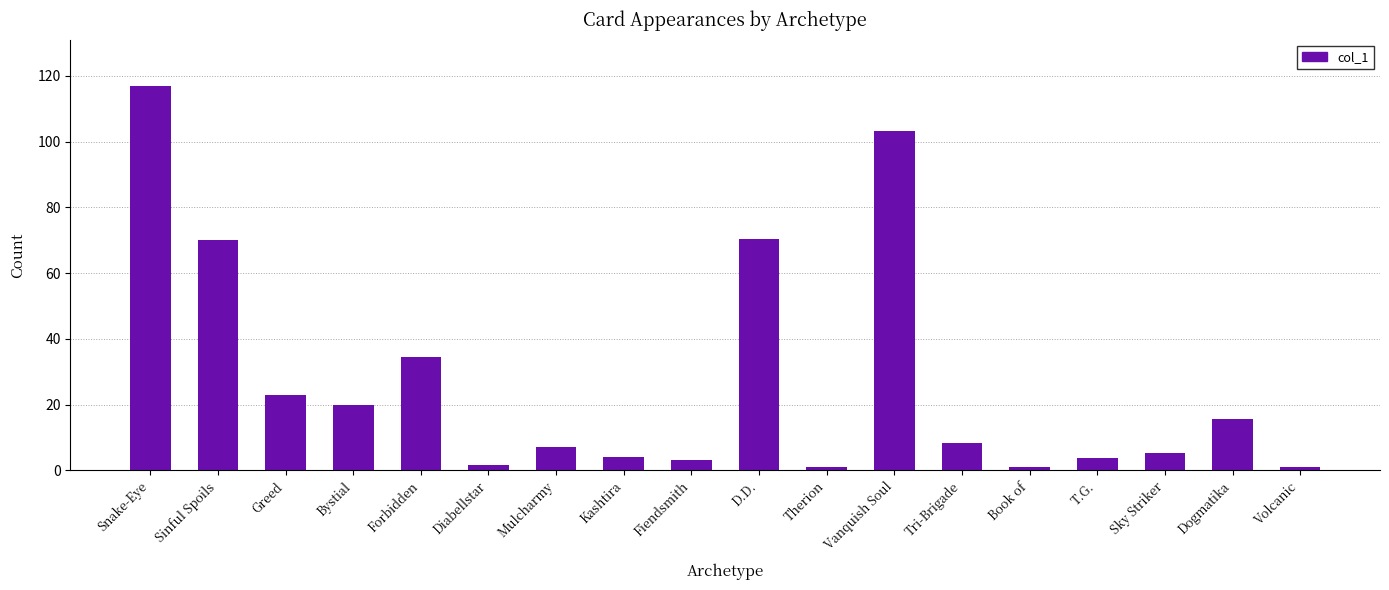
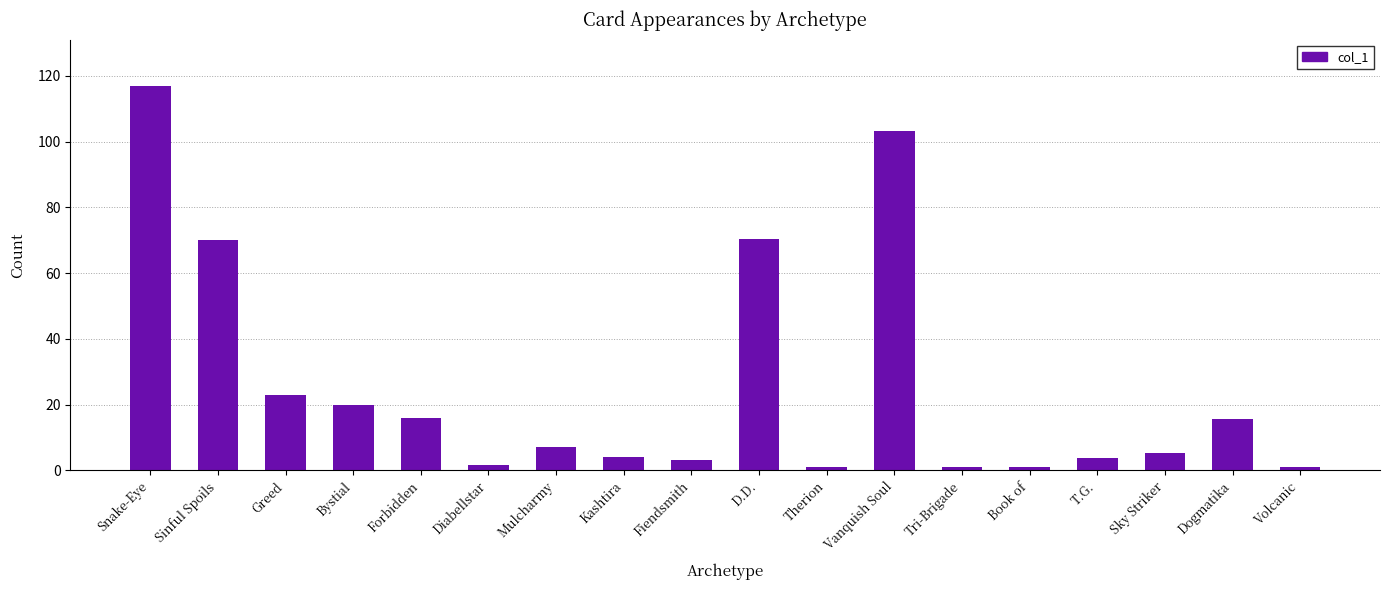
Forbidden: 35 -> 16
Tri-Brigade: 8 -> 1
